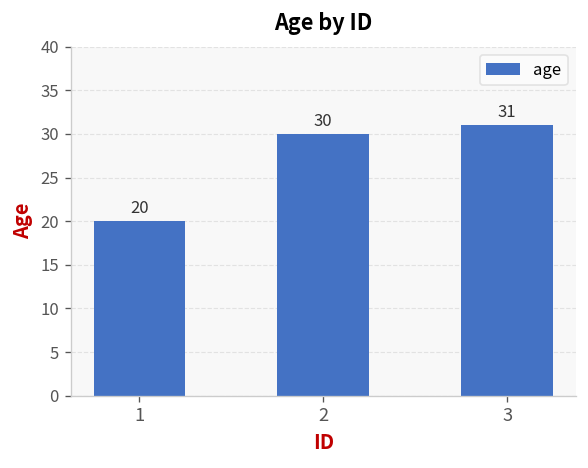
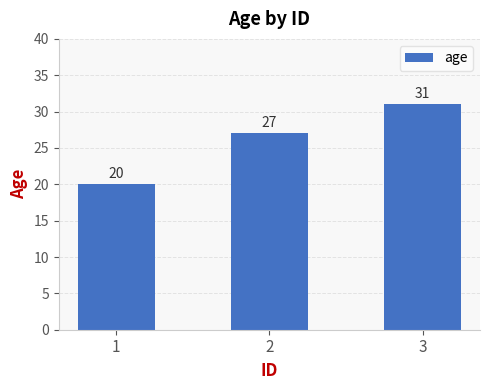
2: 30 -> 27
